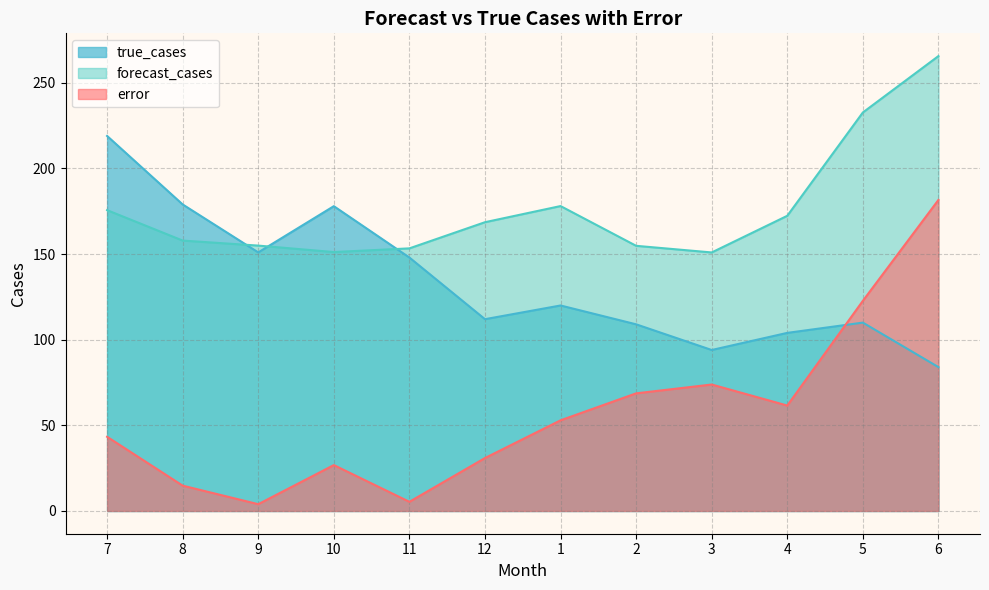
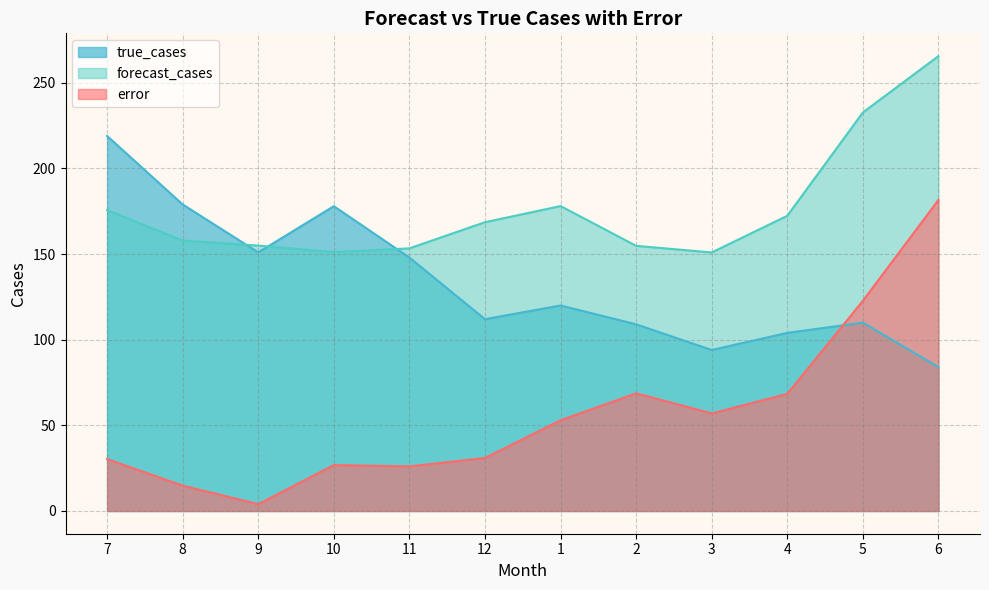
error, 7: 43 -> 30
error, 11: 5 -> 26
error, 3: 74 -> 57
error, 4: 62 -> 68
